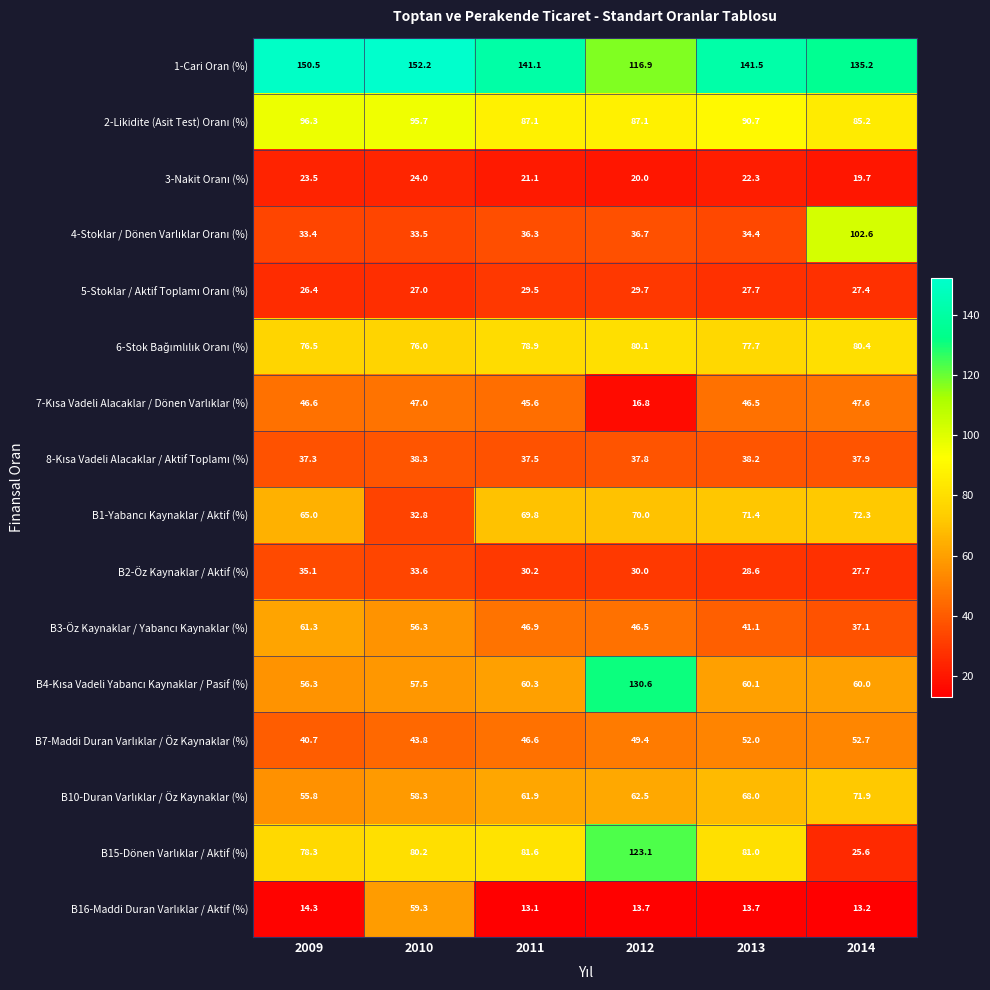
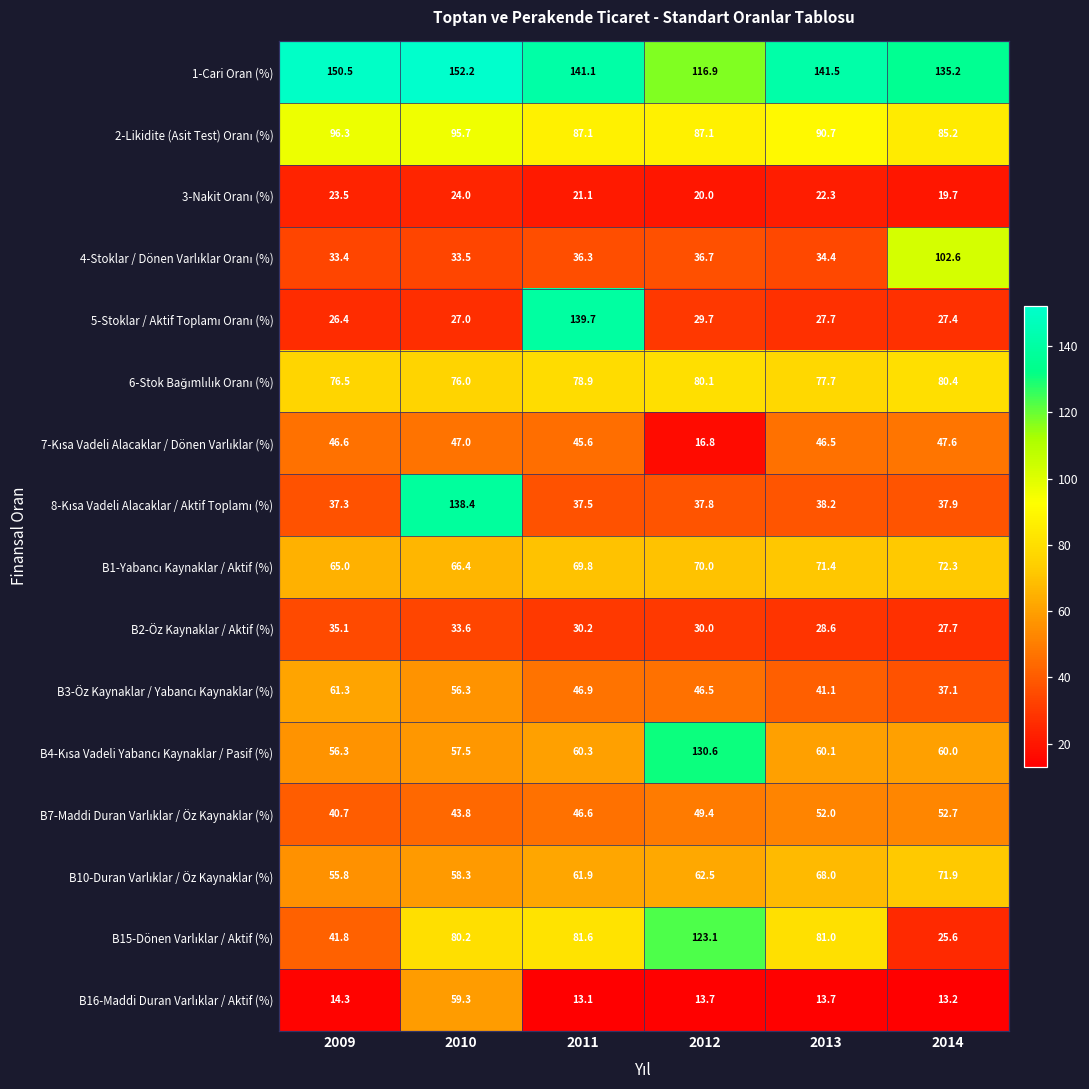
5-Stoklar / Aktif Toplamı Oranı (%), 2011: 29.5 -> 139.7
8-Kısa Vadeli Alacaklar / Aktif Toplamı (%), 2010: 38.3 -> 138.4
B1-Yabancı Kaynaklar / Aktif (%), 2010: 32.8 -> 66.4
B15-Dönen Varlıklar / Aktif (%), 2009: 78.3 -> 41.8
